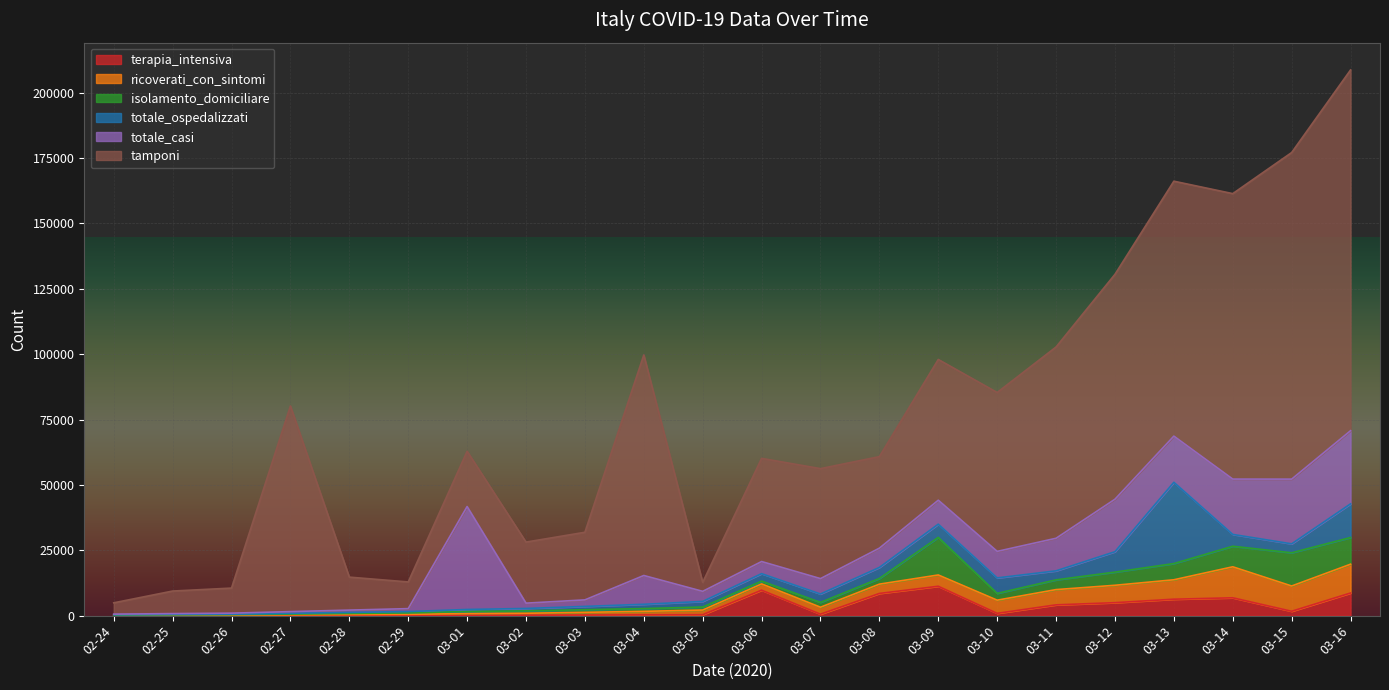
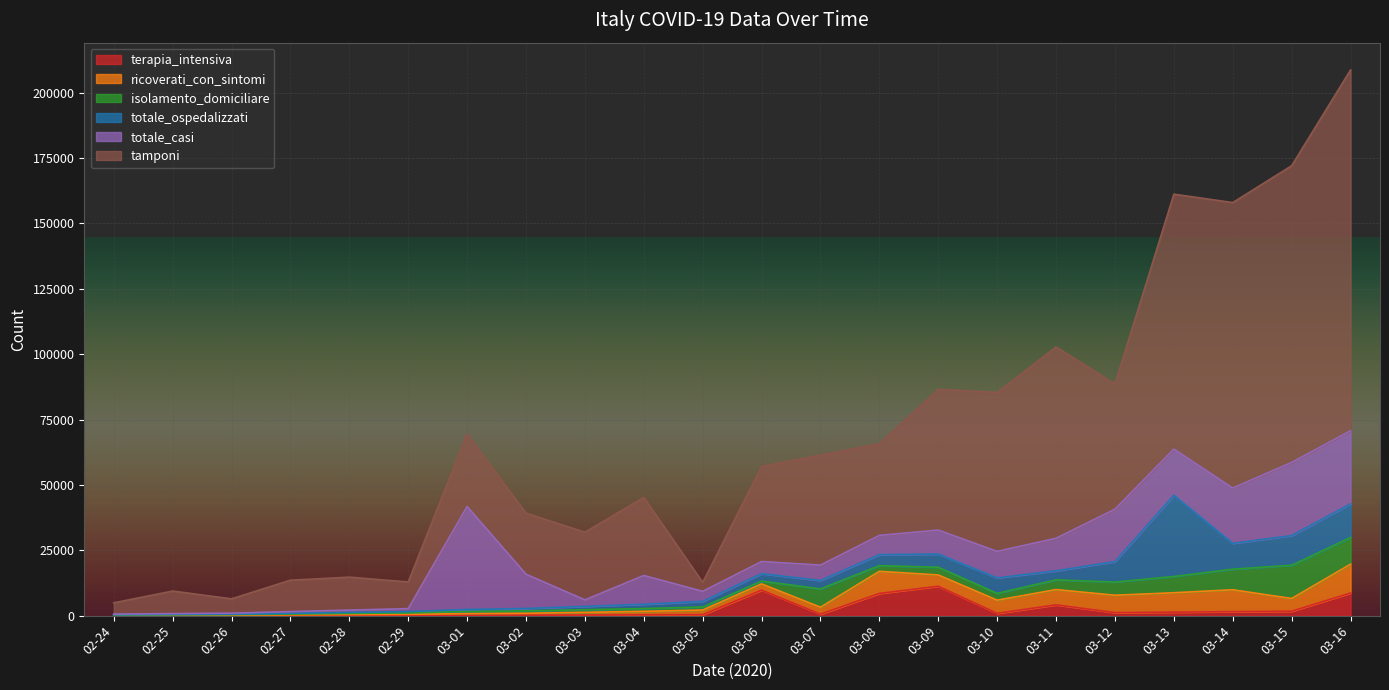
tamponi, 02-26: 10000 -> 5000
tamponi, 02-27: 79000 -> 12000
tamponi, 03-01: 21000 -> 28000
totale_casi, 03-02: 2000 -> 13000
tamponi, 03-04: 84000 -> 30000
tamponi, 03-06: 39000 -> 36000
isolamento_domiciliare, 03-07: 2000 -> 7000
ricoverati_con_sintomi, 03-08: 4000 -> 8000
isolamento_domiciliare, 03-09: 14000 -> 3000
terapia_intensiva, 03-12: 5000 -> 1000
tamponi, 03-12: 86000 -> 48000
terapia_intensiva, 03-13: 6000 -> 1000
terapia_intensiva, 03-14: 7000 -> 2000
ricoverati_con_sintomi, 03-14: 12000 -> 8000
totale_ospedalizzati, 03-14: 5000 -> 10000
ricoverati_con_sintomi, 03-15: 10000 -> 5000
totale_ospedalizzati, 03-15: 3000 -> 11000
totale_casi, 03-15: 25000 -> 28000
tamponi, 03-15: 125000 -> 113000
